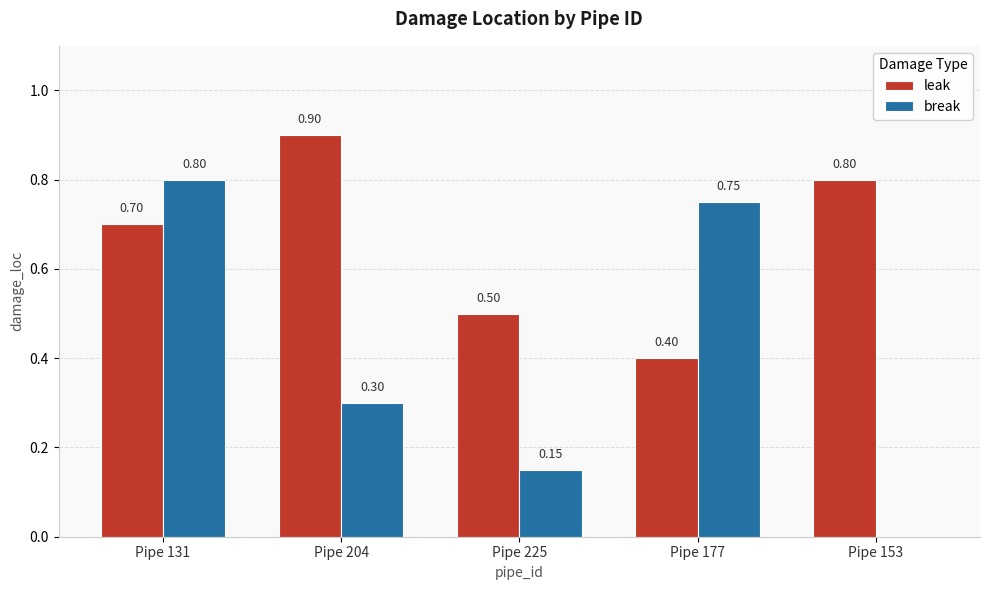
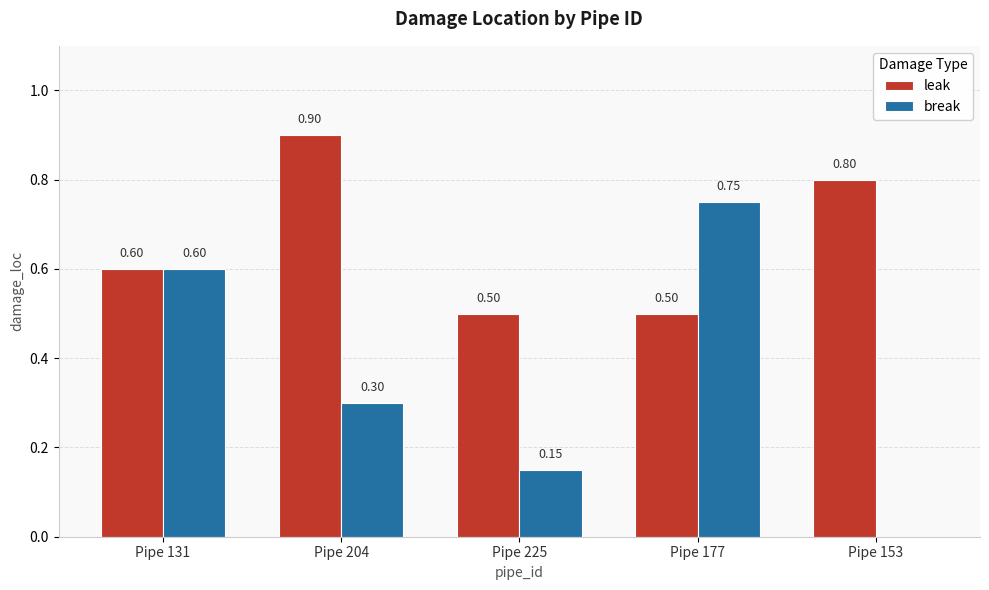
leak, Pipe 131: 0.70 -> 0.60
break, Pipe 131: 0.80 -> 0.60
leak, Pipe 177: 0.40 -> 0.50
